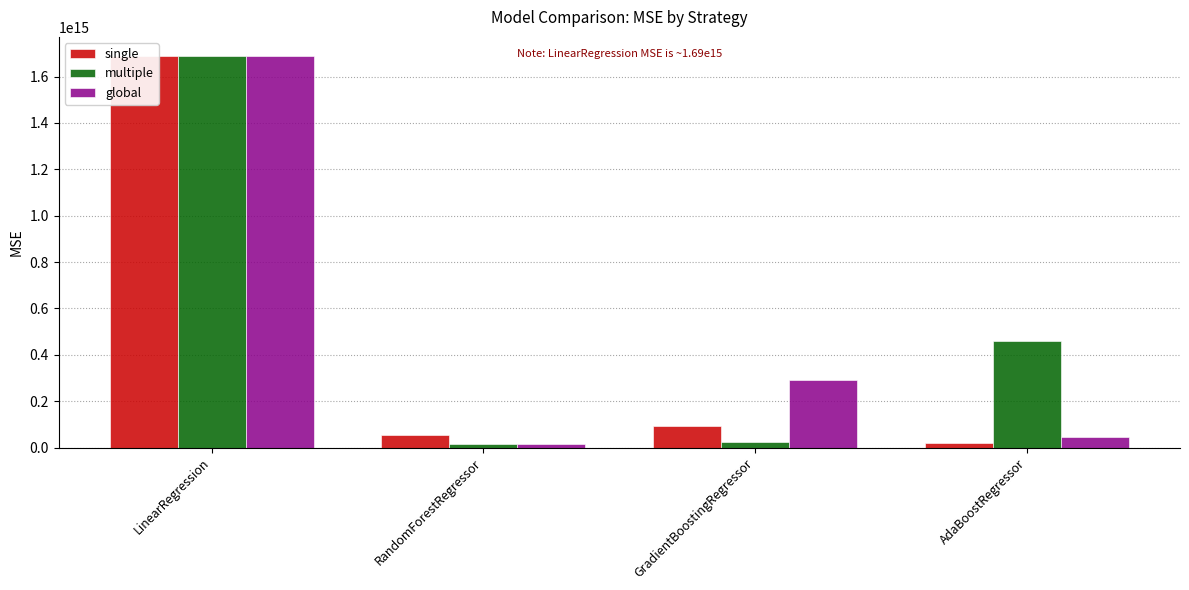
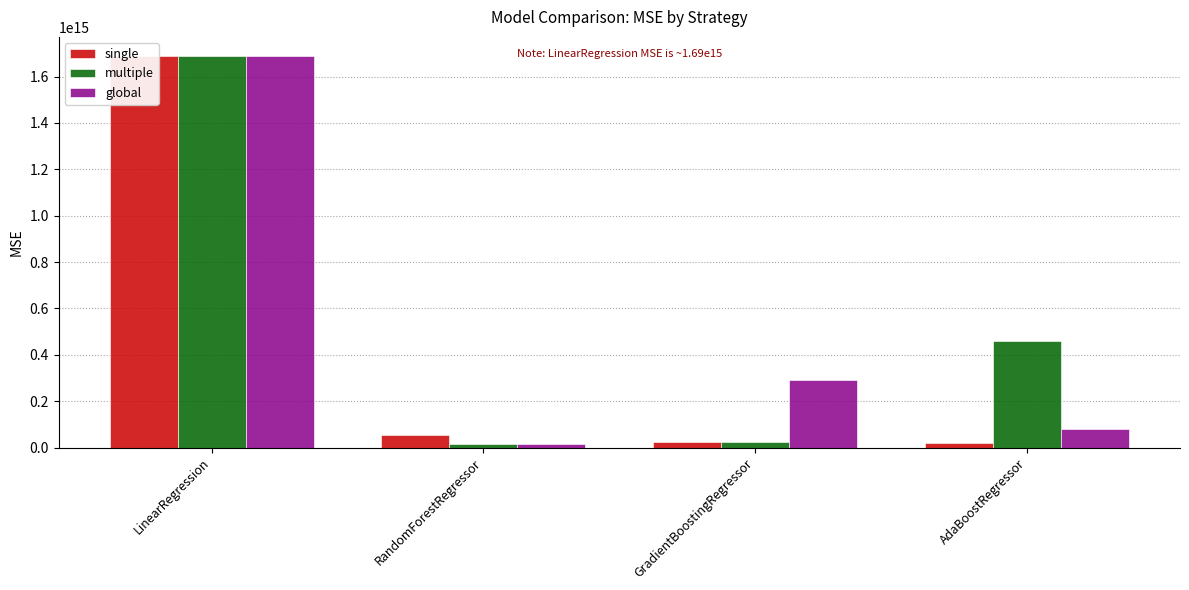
single, GradientBoostingRegressor: 90000000000000 -> 20000000000000
global, AdaBoostRegressor: 40000000000000 -> 80000000000000
